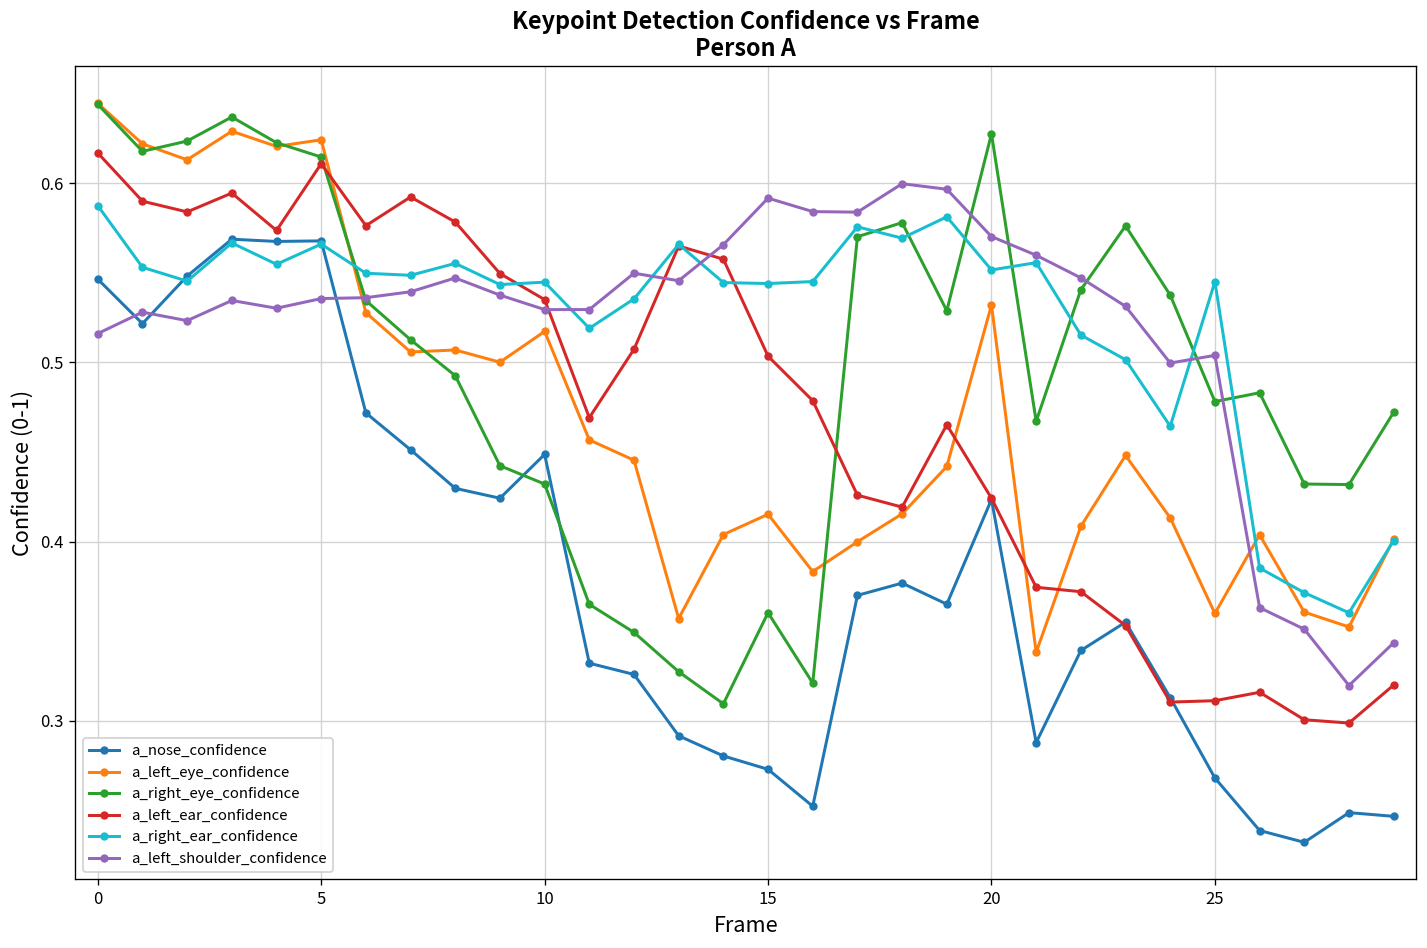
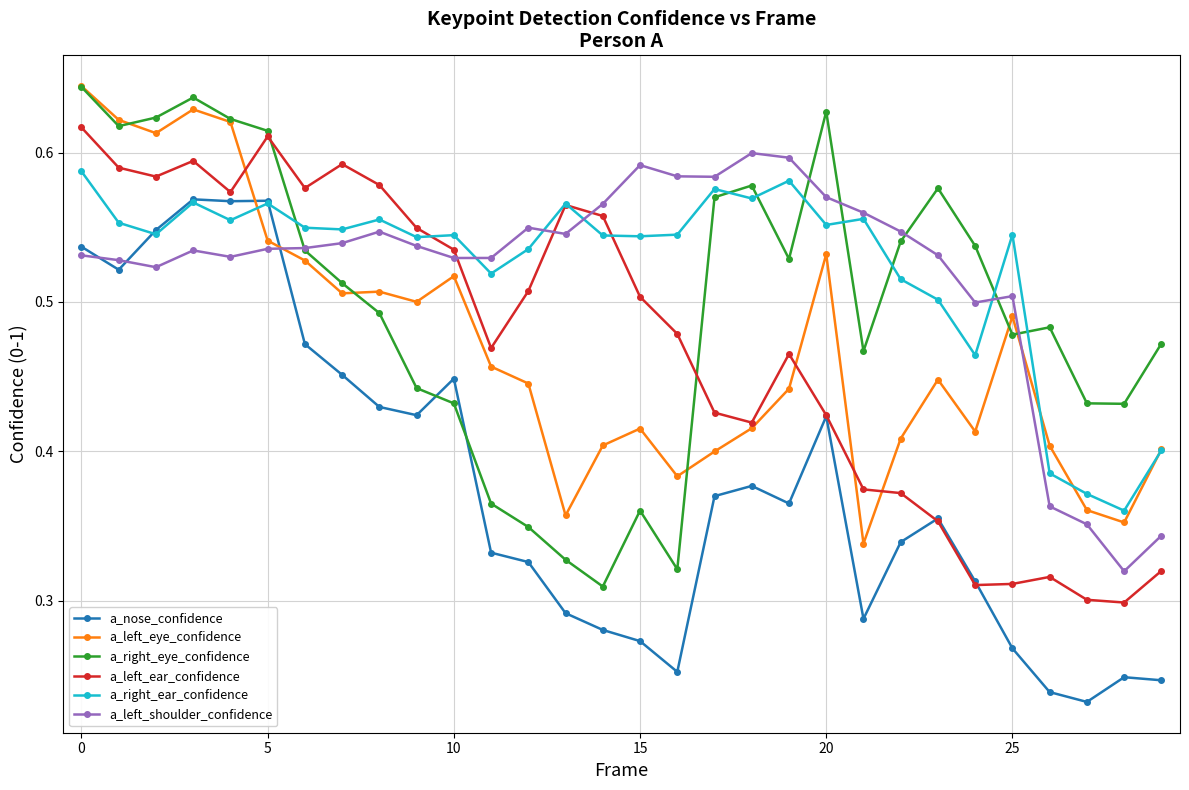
a_nose_confidence, 0: 0.546 -> 0.537
a_left_shoulder_confidence, 0: 0.516 -> 0.531
a_left_eye_confidence, 5: 0.624 -> 0.541
a_left_eye_confidence, 25: 0.360 -> 0.490
